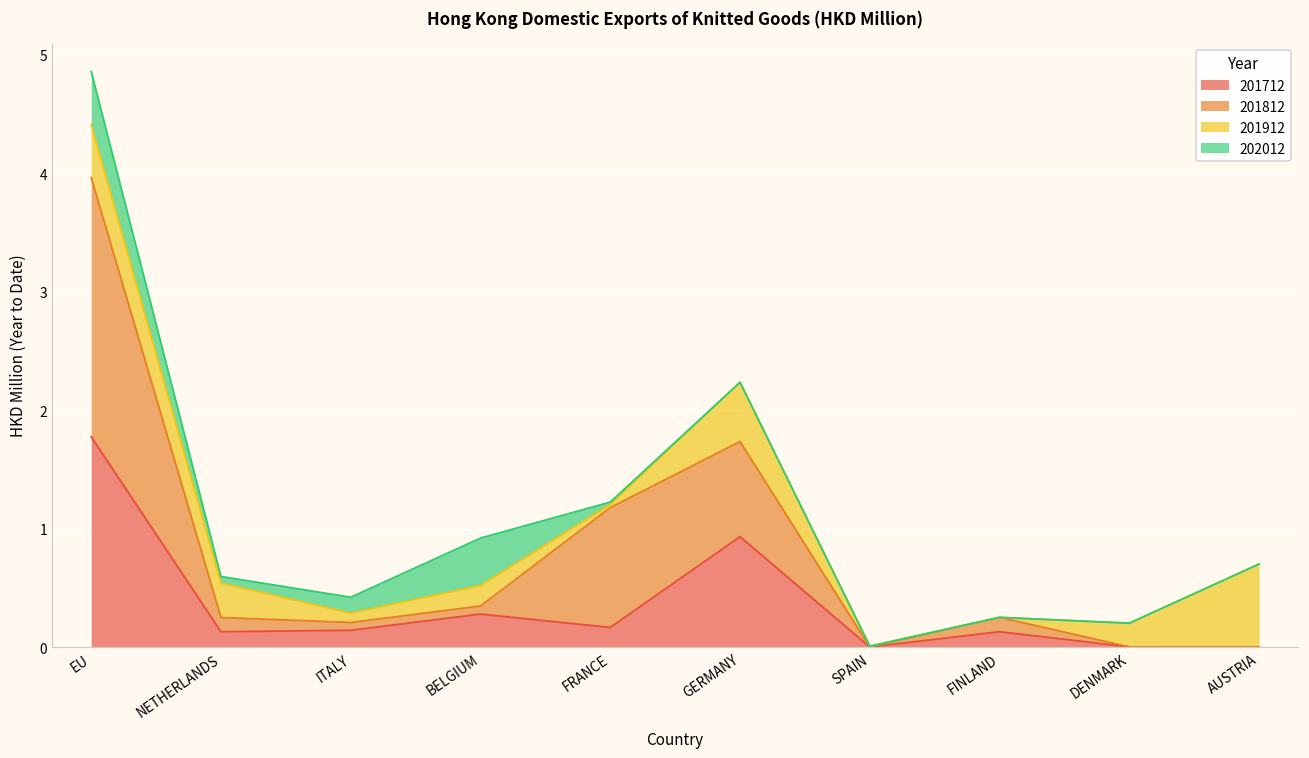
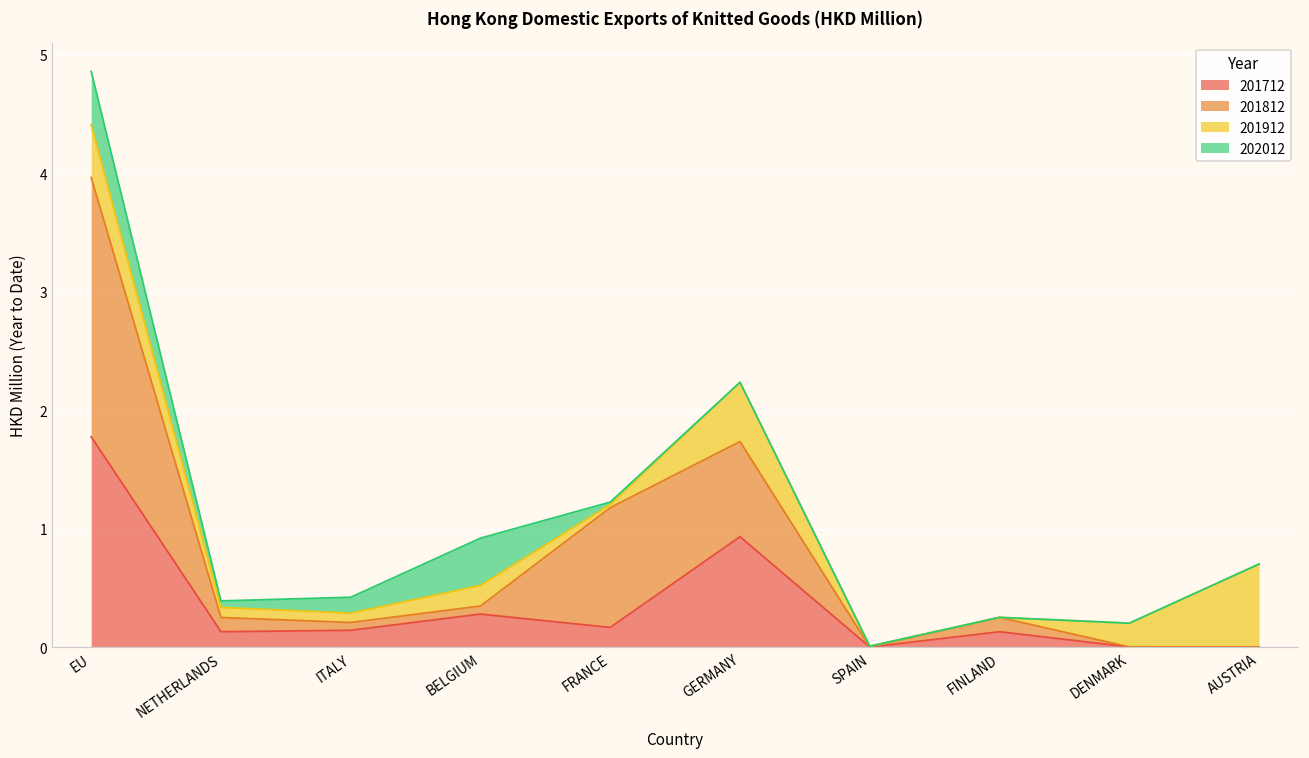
201912, NETHERLANDS: 0.29 -> 0.09
